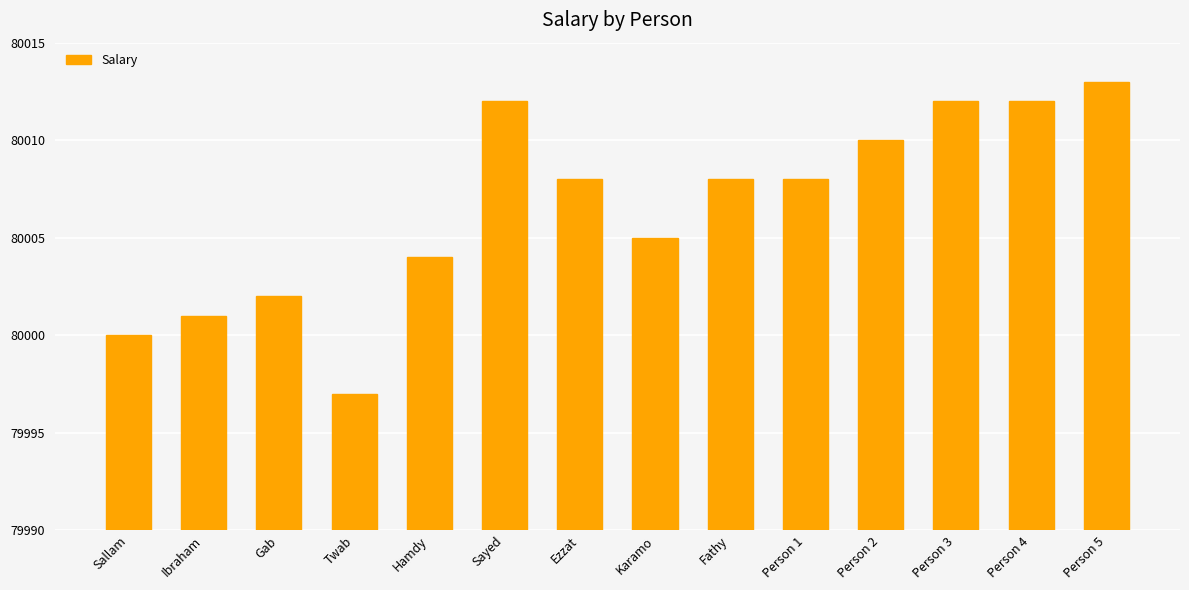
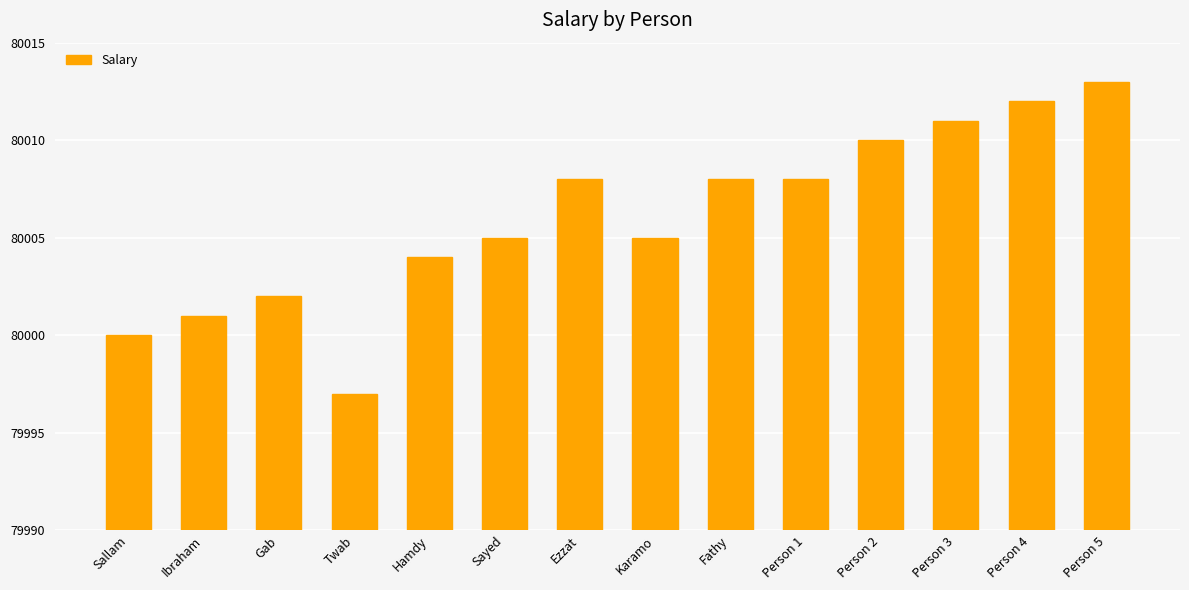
Sayed: 80012 -> 80005
Person 3: 80012 -> 80011
